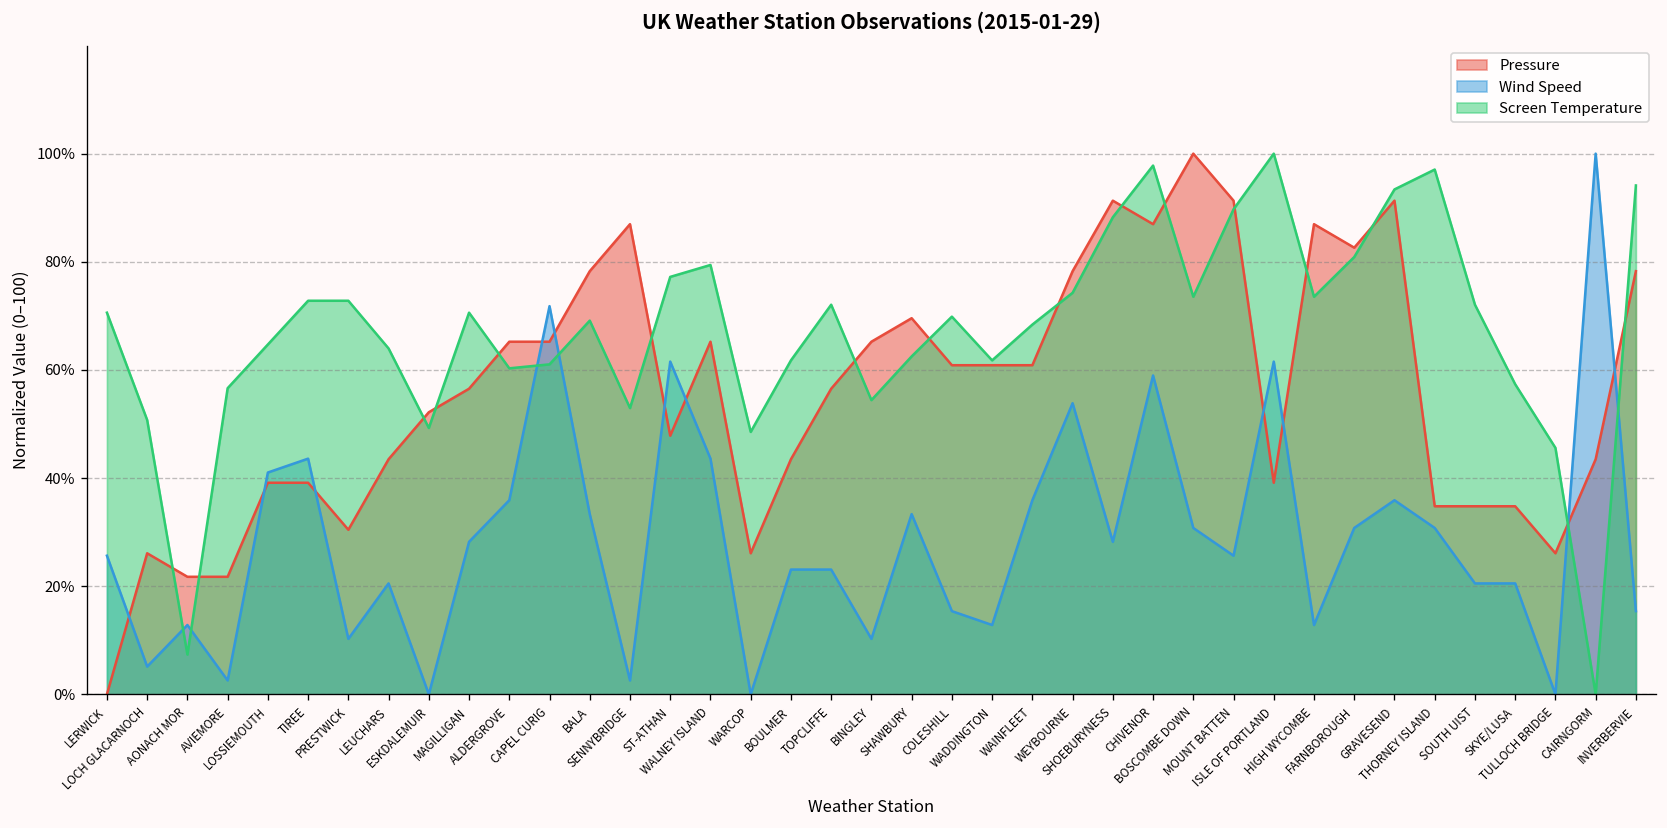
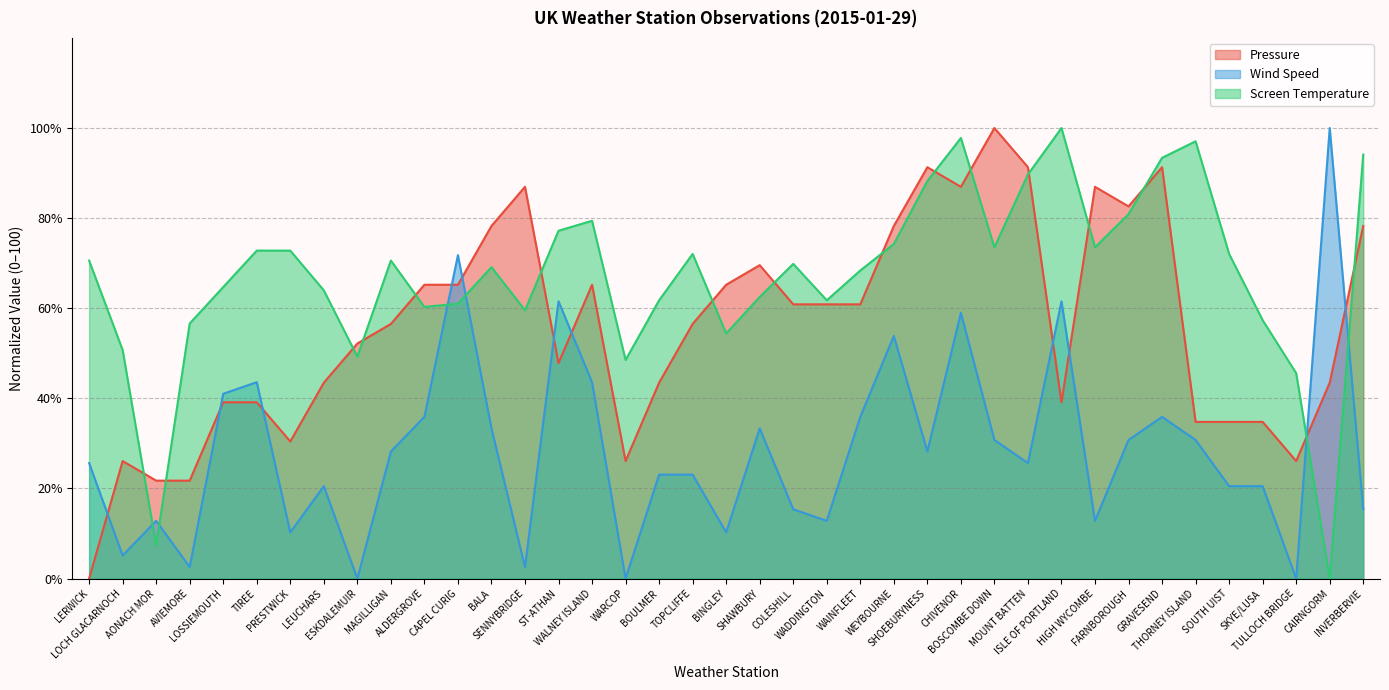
Screen Temperature, SENNYBRIDGE: 53% -> 60%
